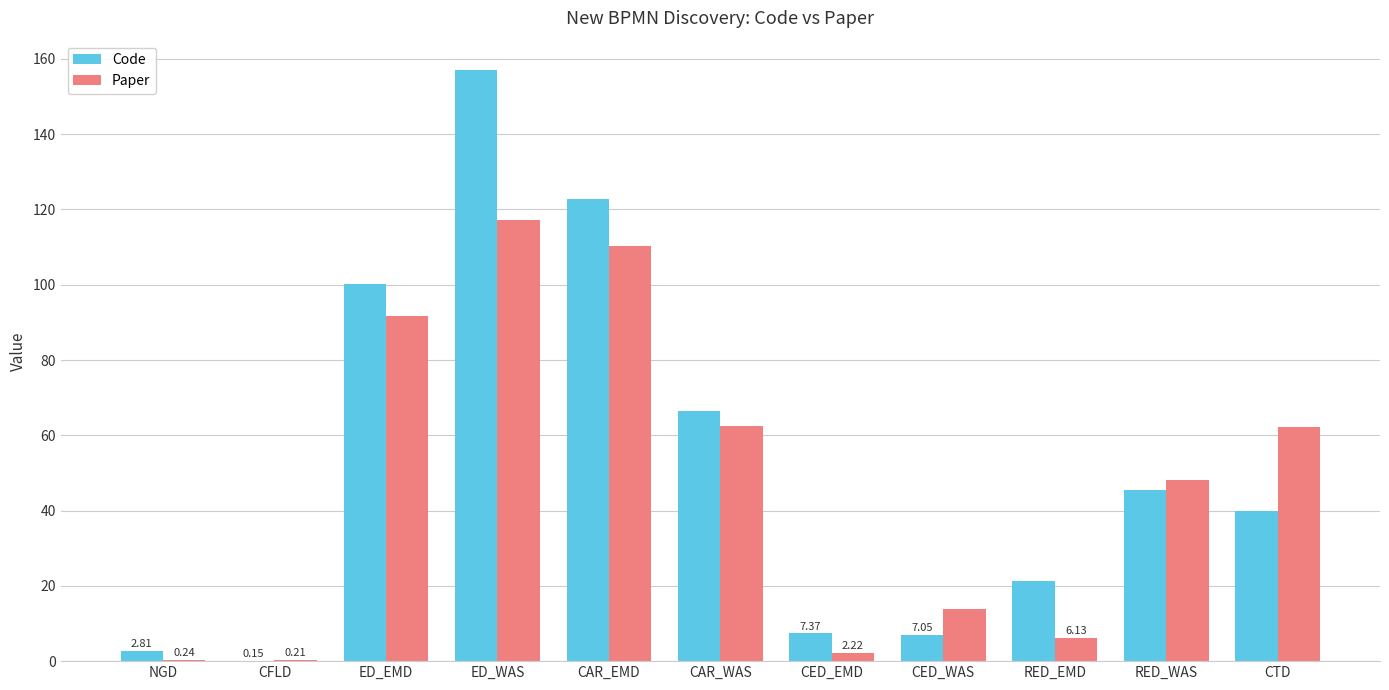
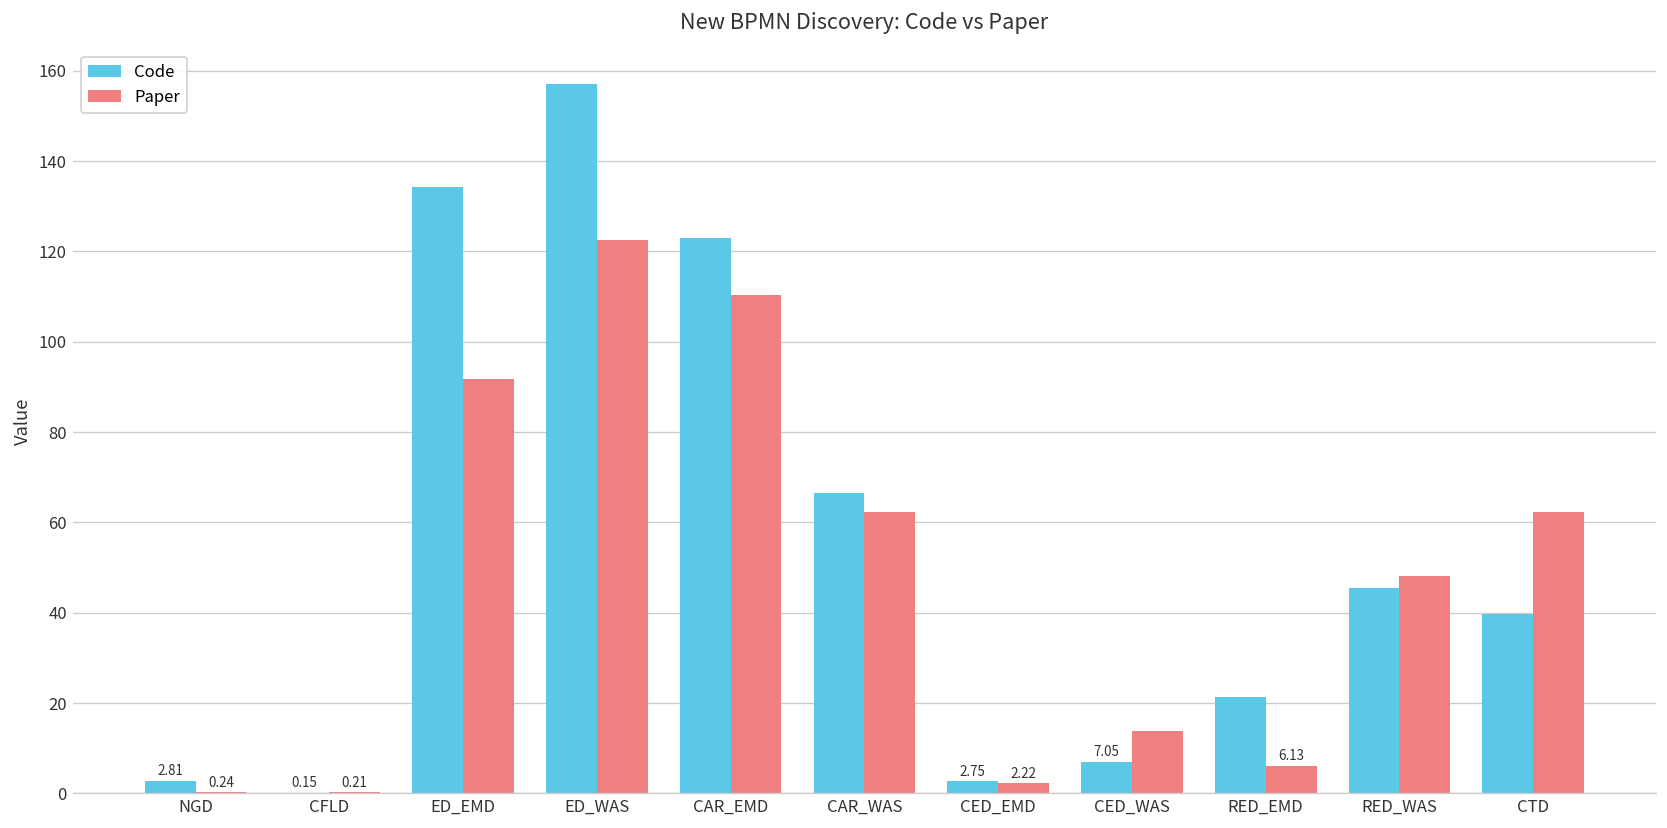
Code, ED_EMD: 100 -> 134
Paper, ED_WAS: 117 -> 122
Code, CED_EMD: 7.37 -> 2.75
